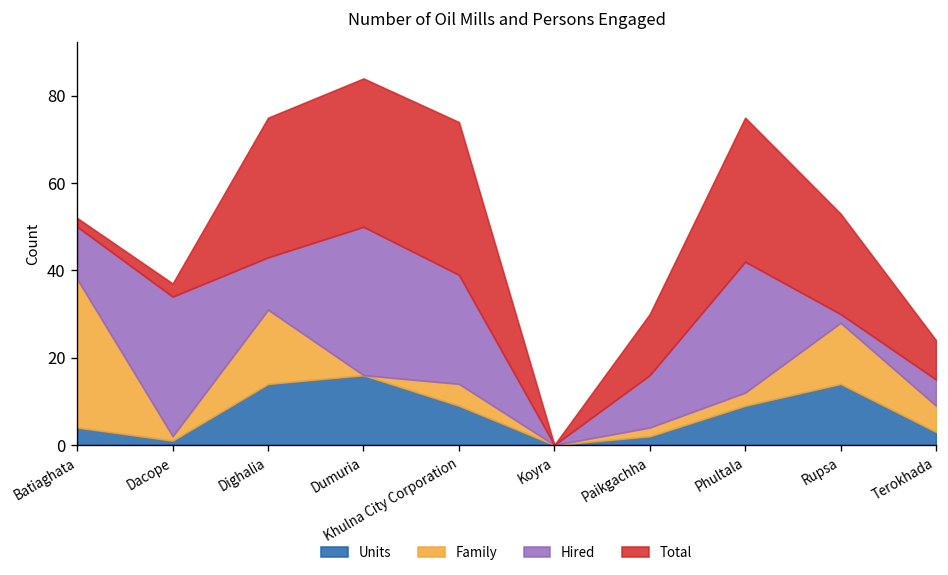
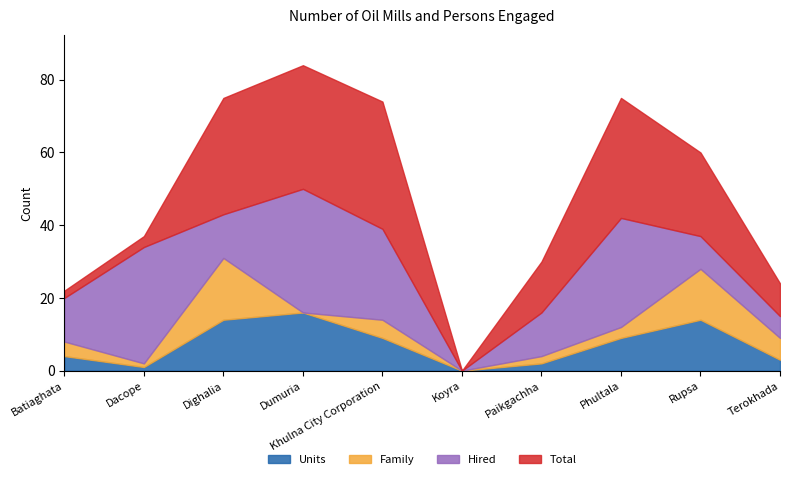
Family, Batiaghata: 34 -> 4
Hired, Rupsa: 2 -> 9
